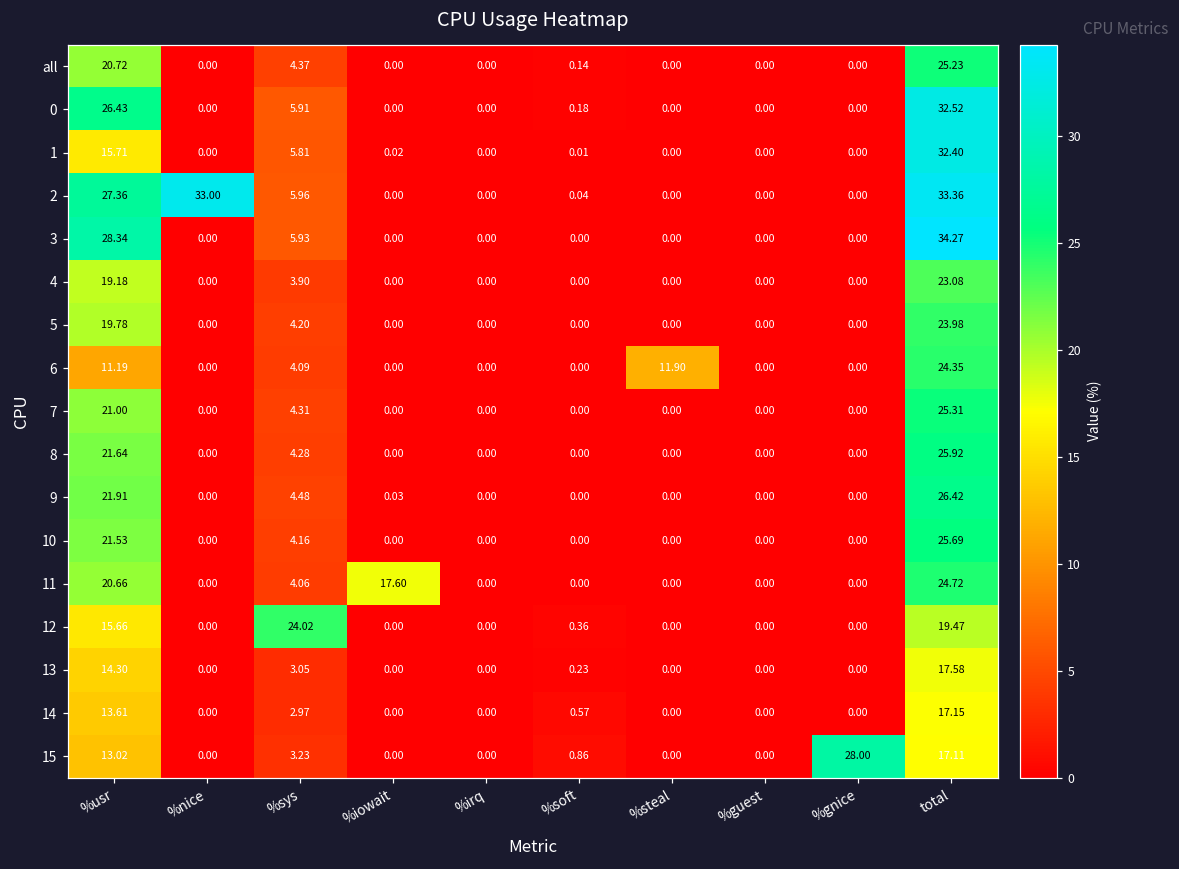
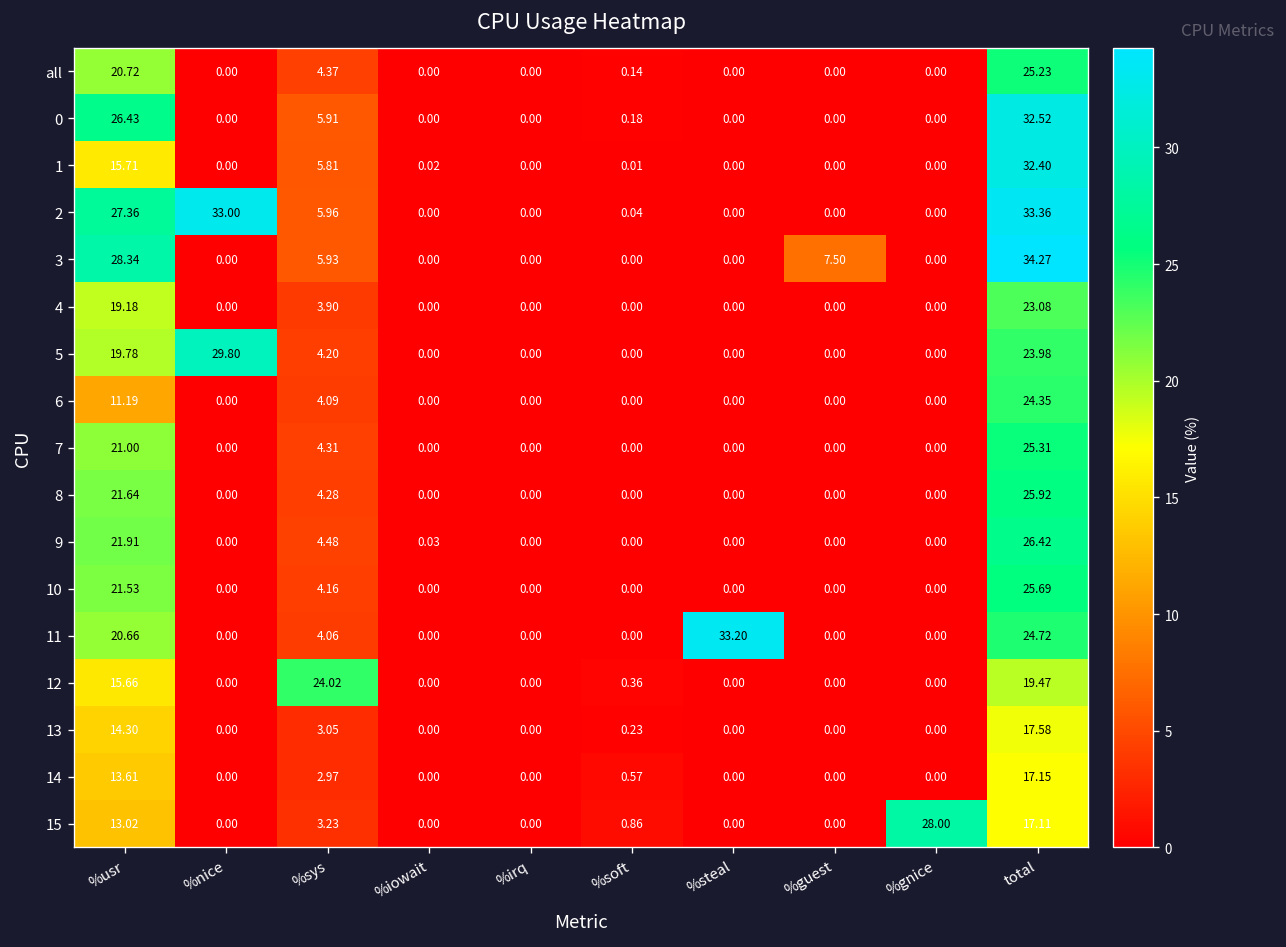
3, %guest: 0.00 -> 7.50
5, %nice: 0.00 -> 29.80
6, %steal: 11.90 -> 0.00
11, %iowait: 17.60 -> 0.00
11, %steal: 0.00 -> 33.20
